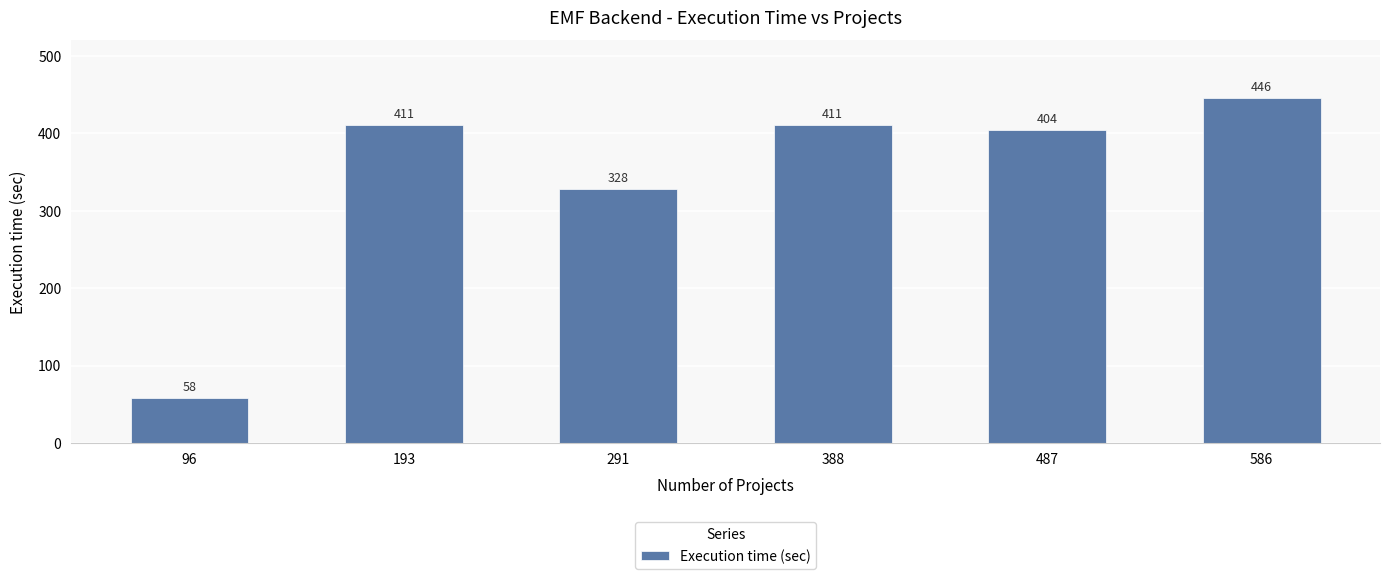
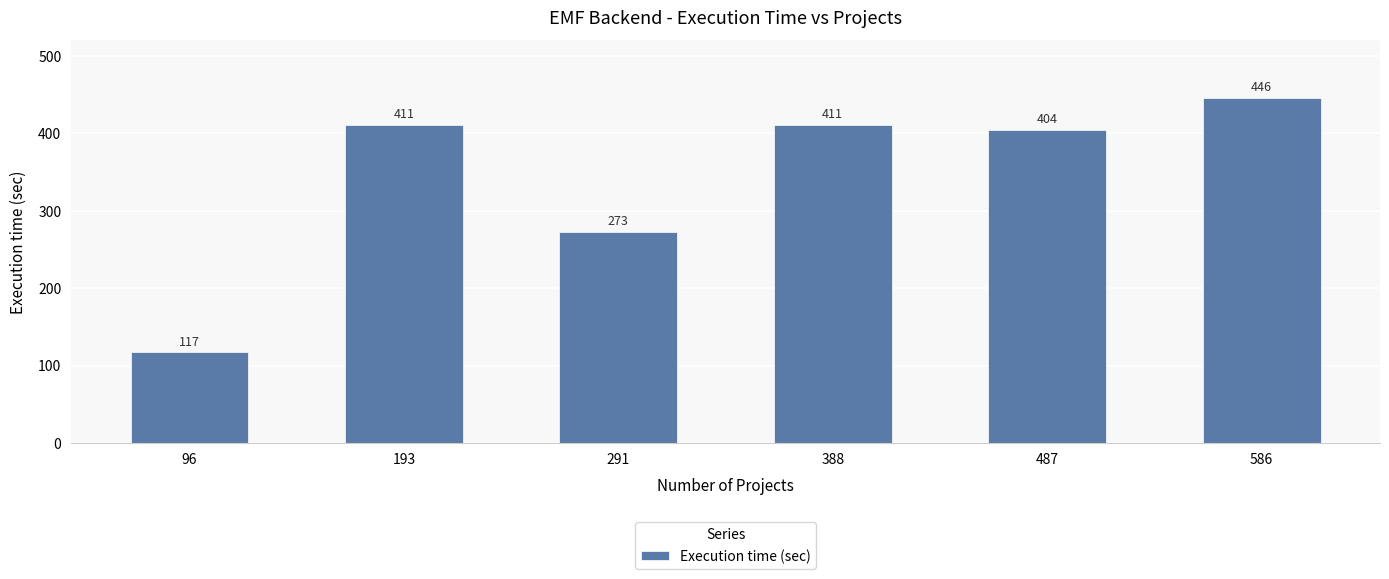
96: 58 -> 117
291: 328 -> 273
